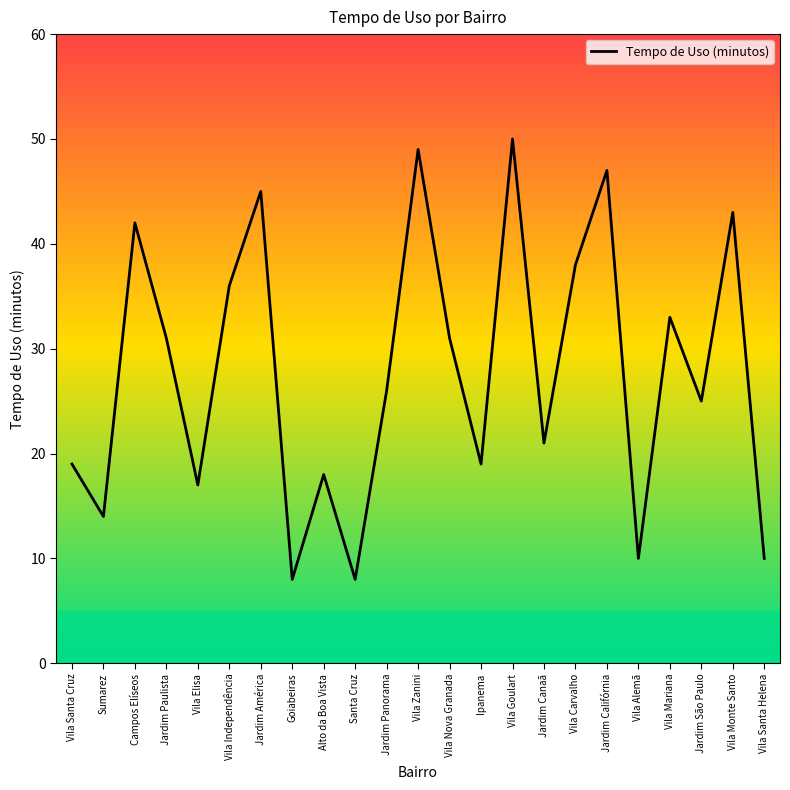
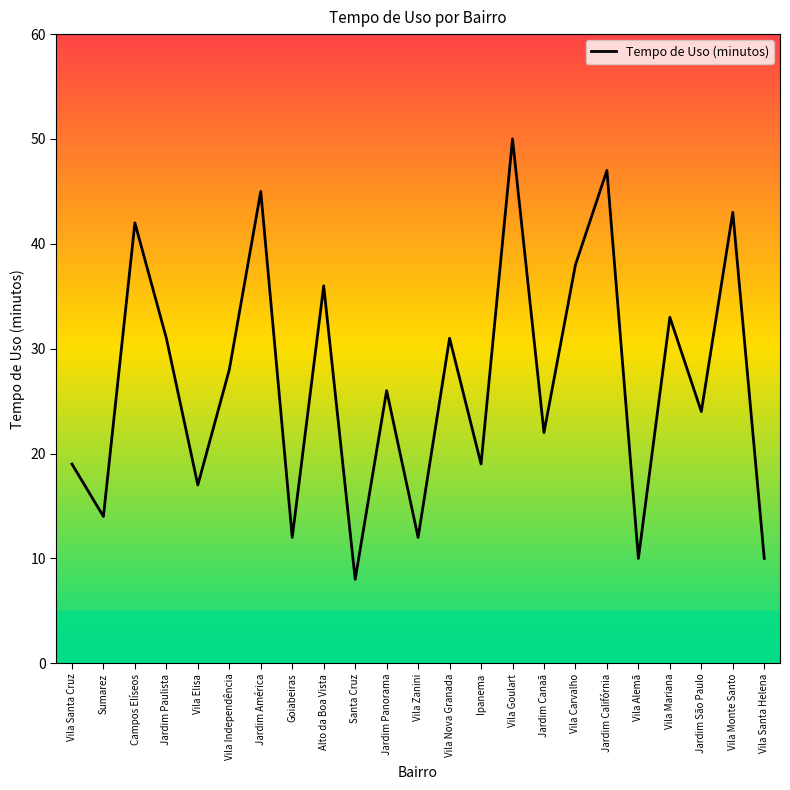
Vila Independência: 36 -> 28
Goiabeiras: 8 -> 12
Alto da Boa Vista: 18 -> 36
Vila Zanini: 49 -> 12
Jardim Canaã: 21 -> 22
Jardim São Paulo: 25 -> 24
